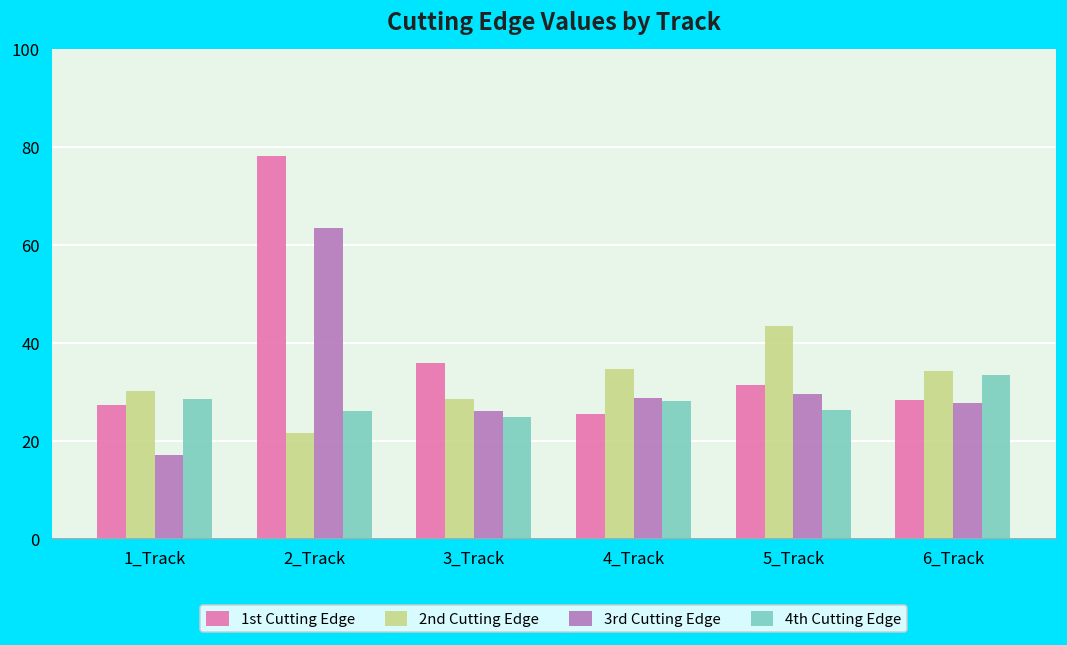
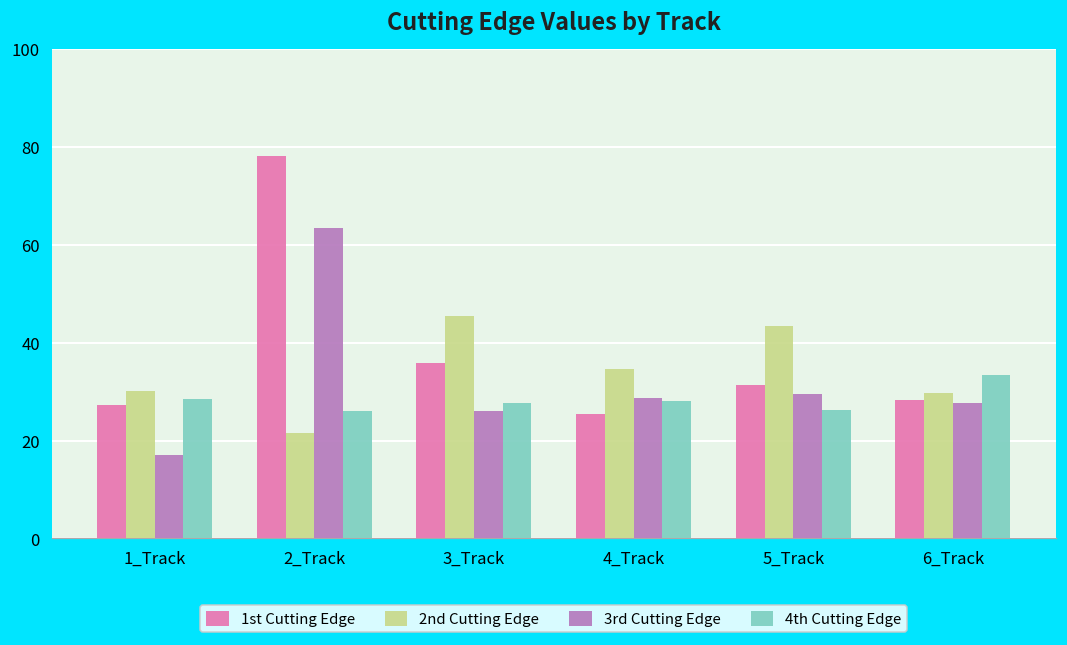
2nd Cutting Edge, 3_Track: 28 -> 46
4th Cutting Edge, 3_Track: 25 -> 28
2nd Cutting Edge, 6_Track: 34 -> 30
